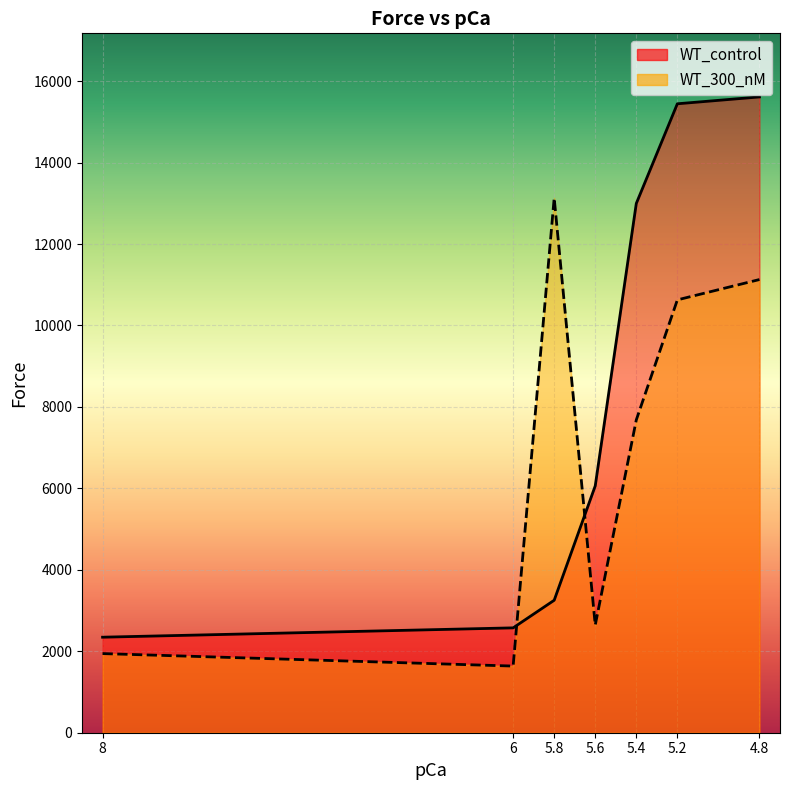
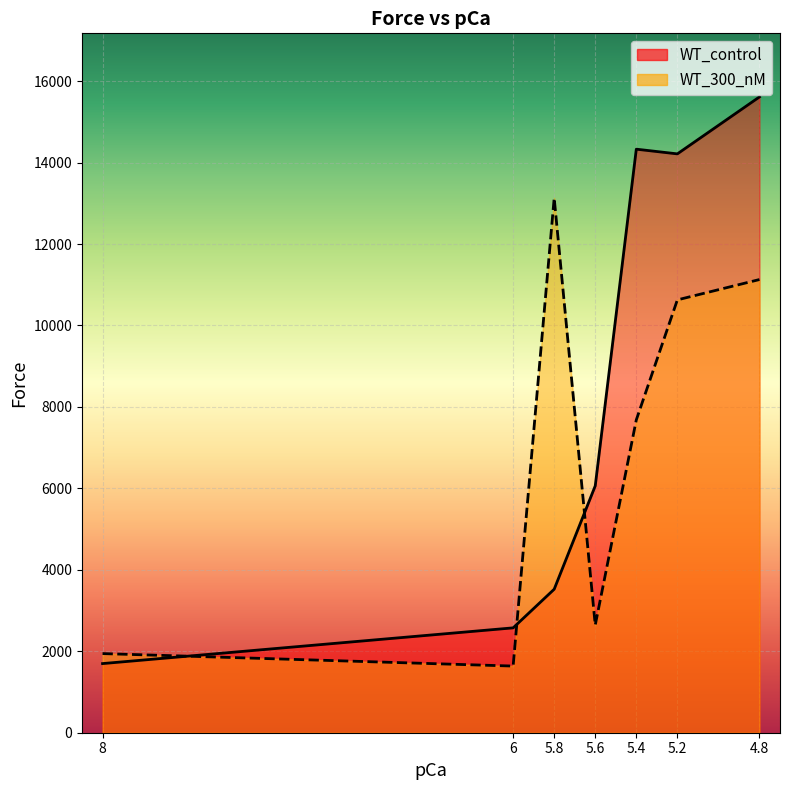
WT_control, 8: 2300 -> 1700
WT_control, 5.8: 3300 -> 3500
WT_control, 5.4: 13000 -> 14300
WT_control, 5.2: 15400 -> 14200
